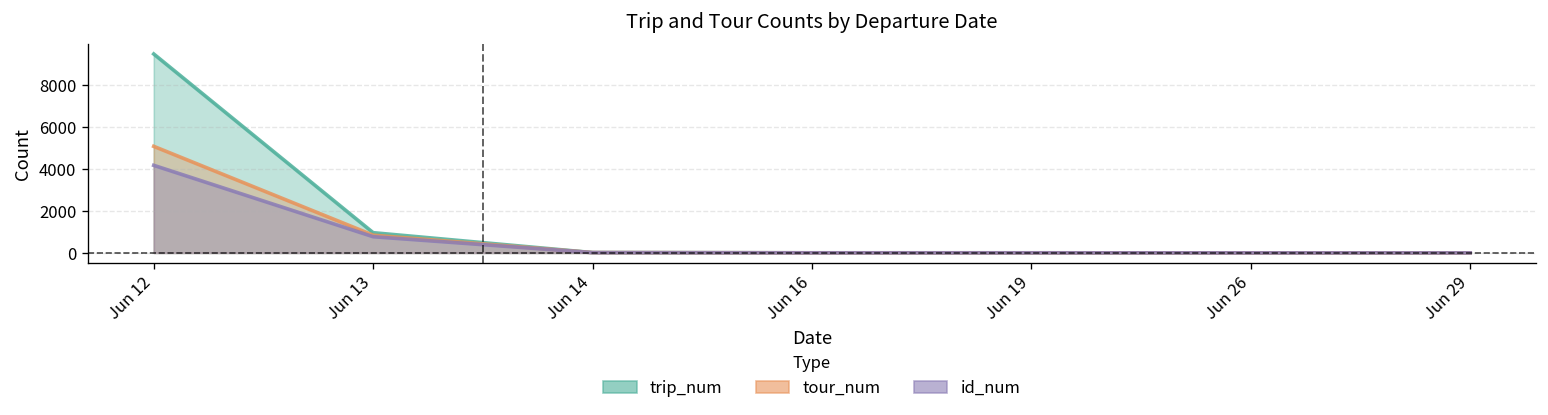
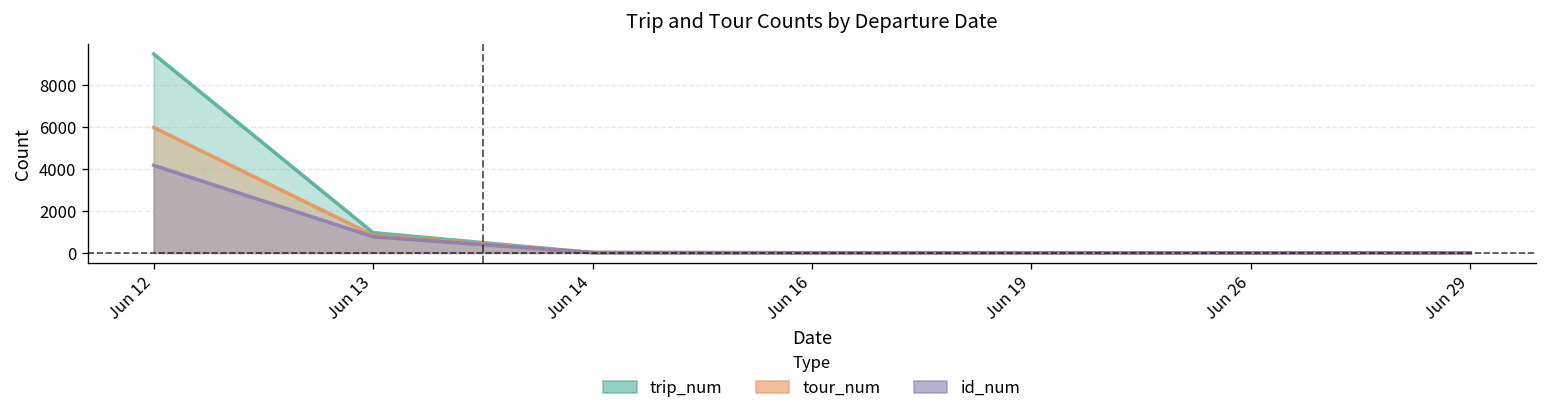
tour_num, Jun 12: 5100 -> 6000
